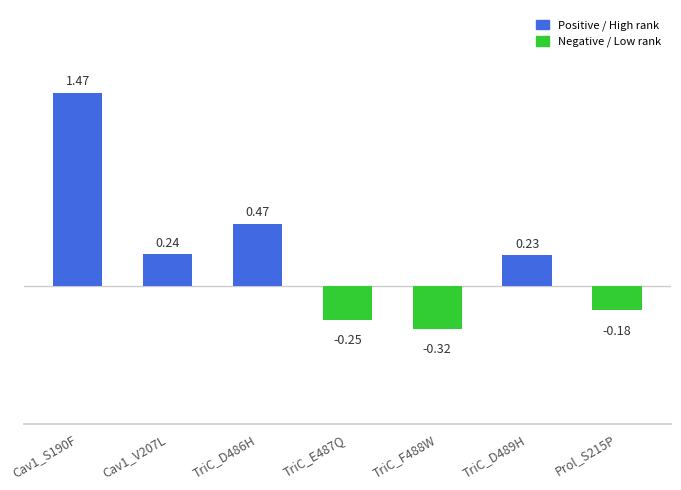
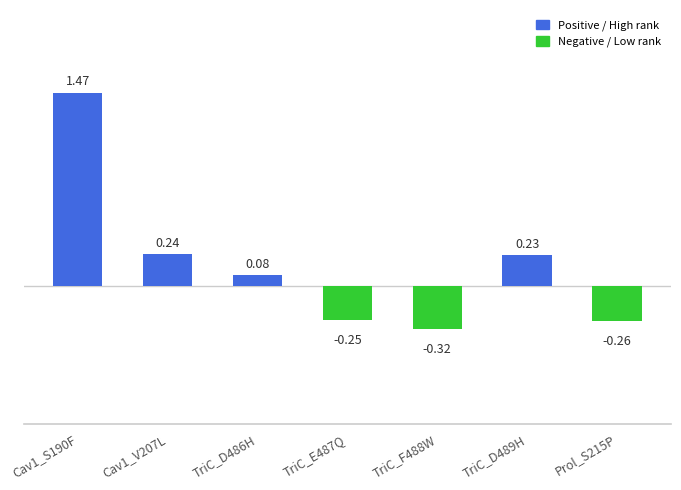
TriC_D486H: 0.47 -> 0.08
Prol_S215P: -0.18 -> -0.26
